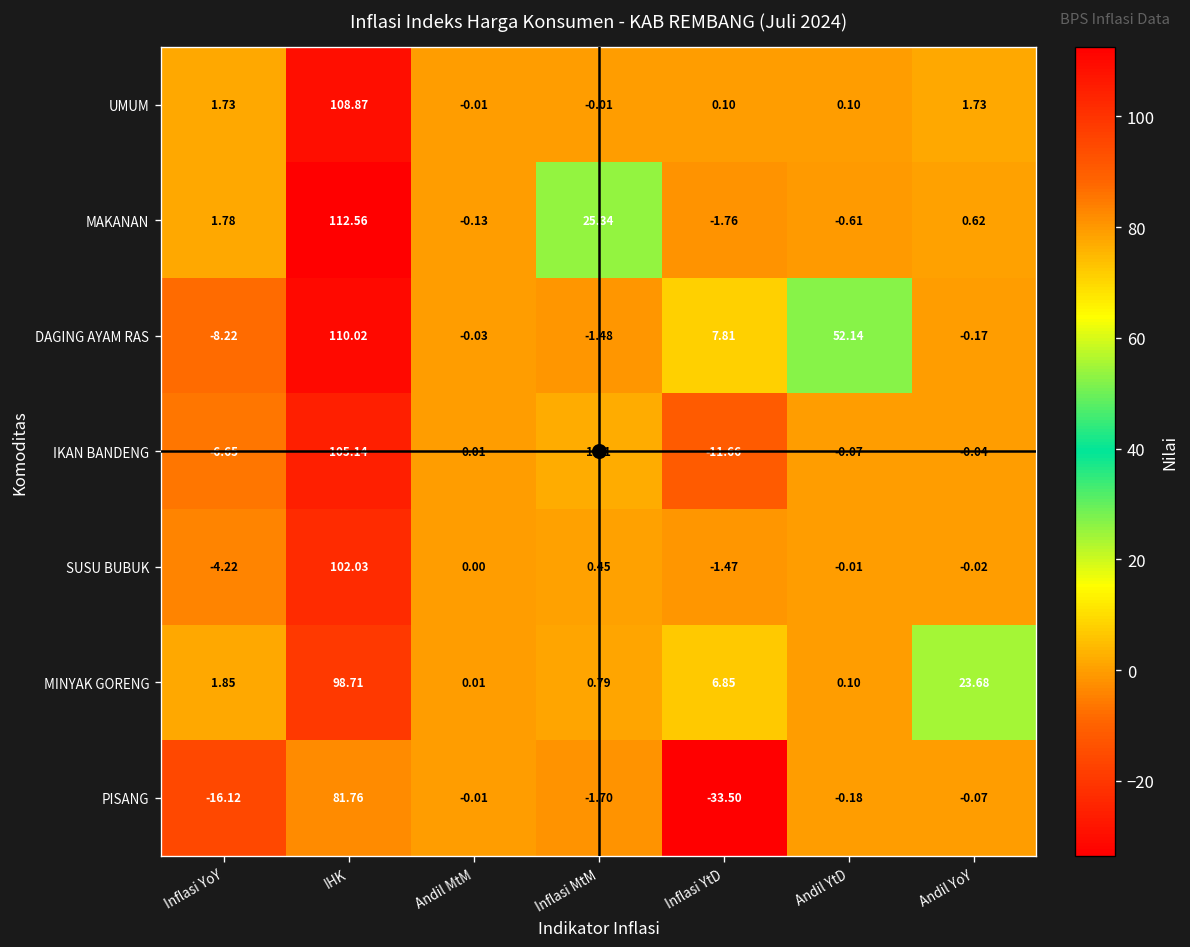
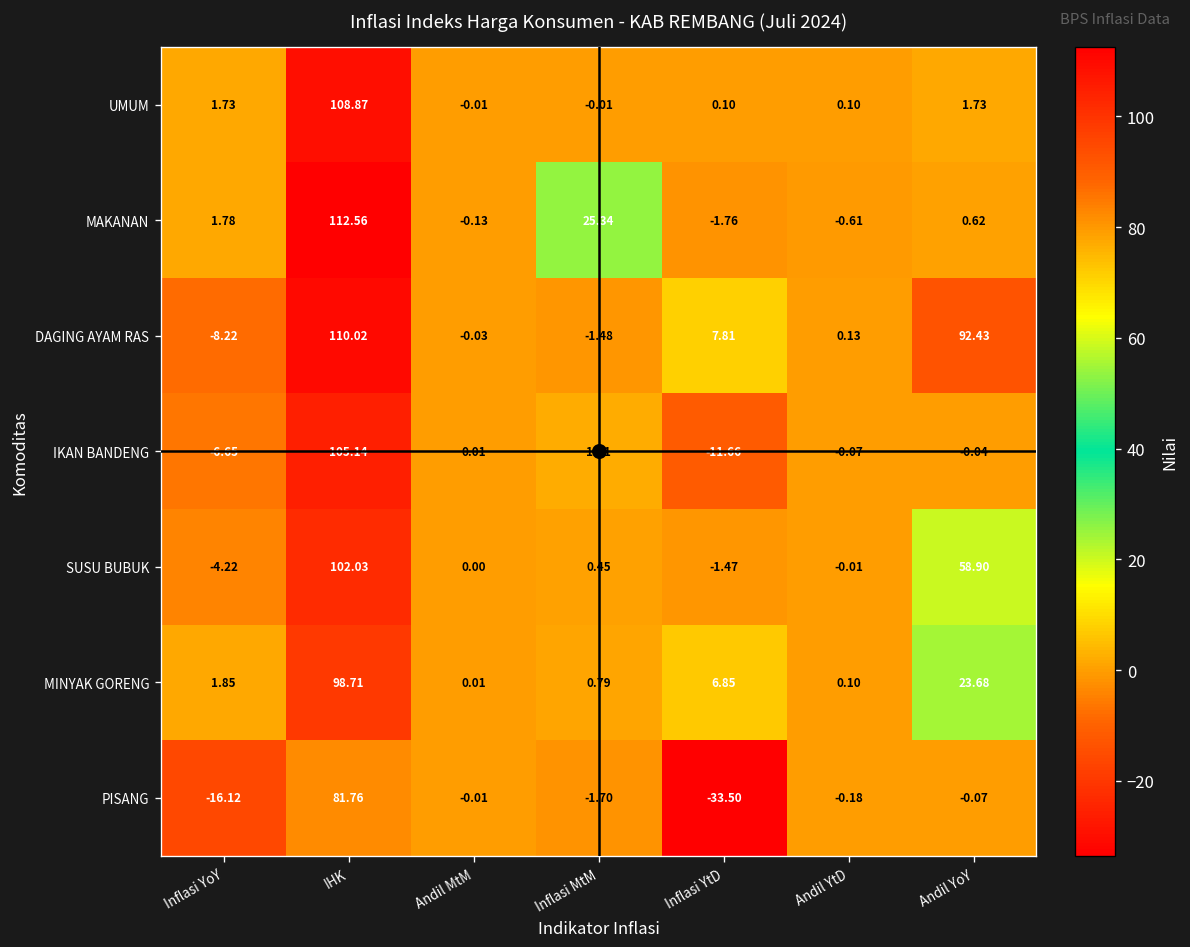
DAGING AYAM RAS, Andil YtD: 52.14 -> 0.13
DAGING AYAM RAS, Andil YoY: -0.17 -> 92.43
SUSU BUBUK, Andil YoY: -0.02 -> 58.90
